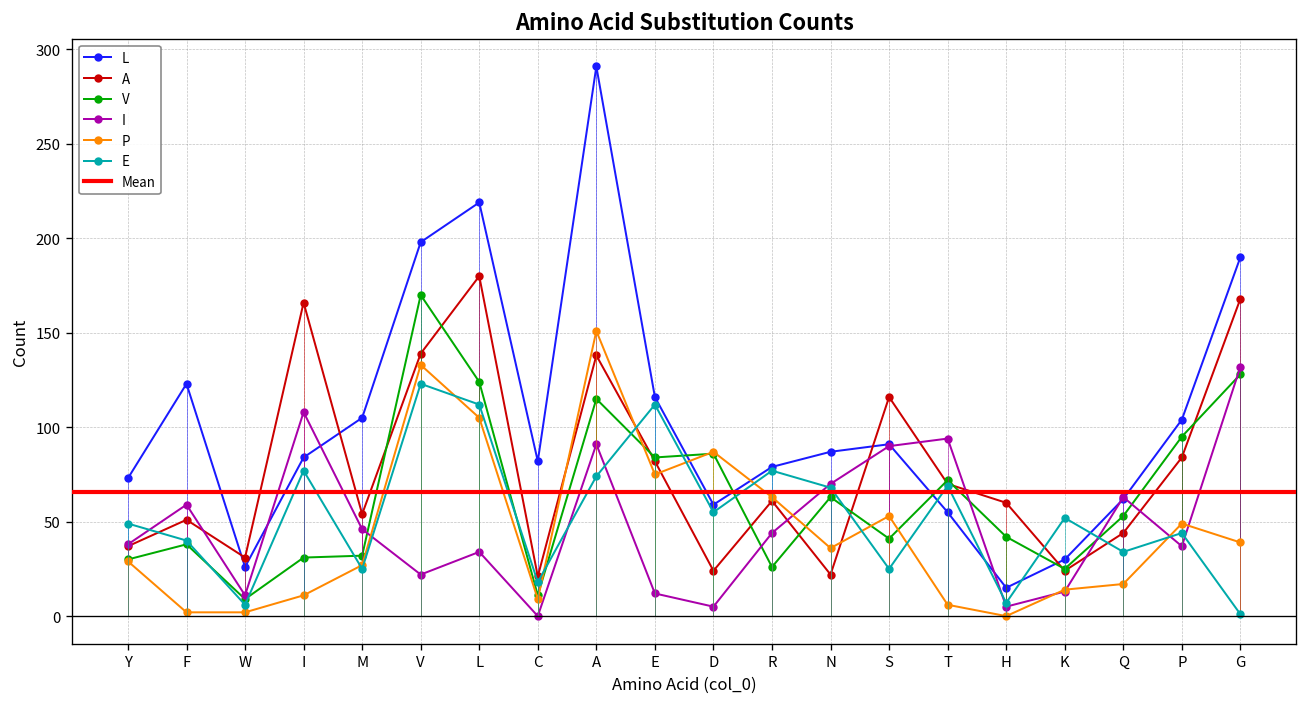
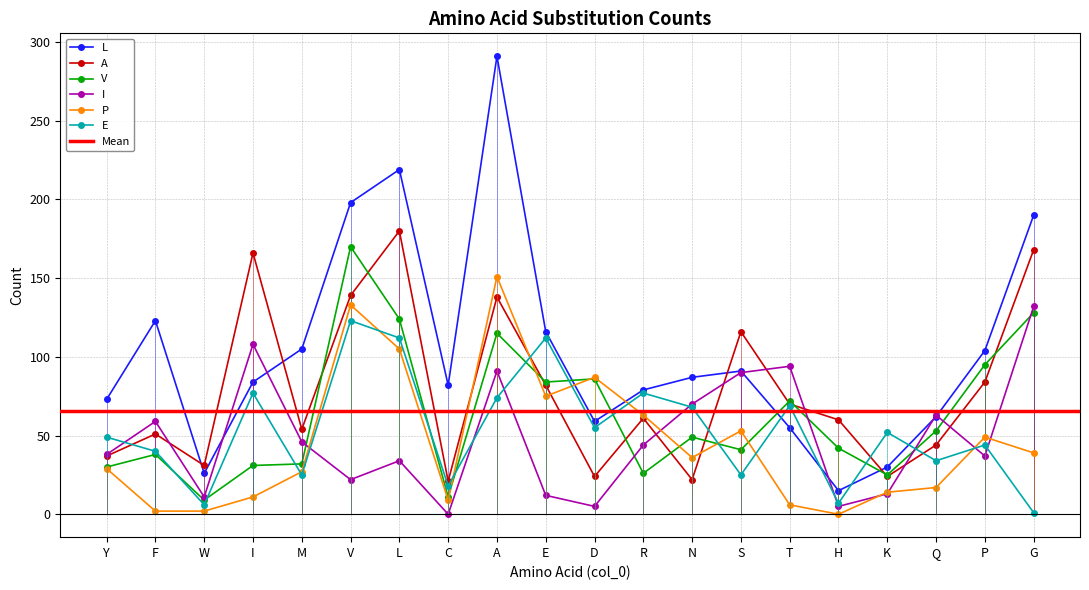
V, N: 63 -> 49
